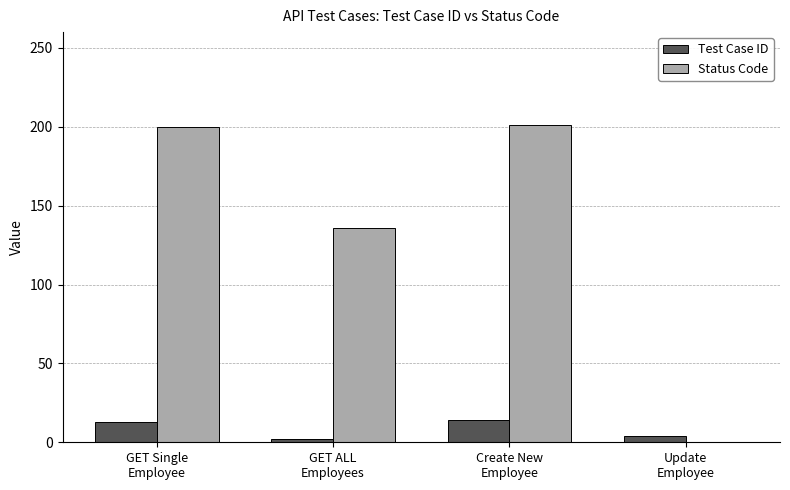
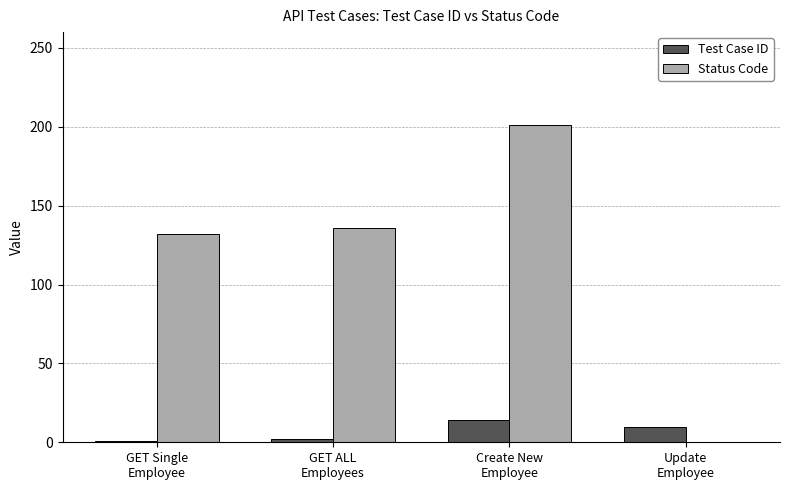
Test Case ID, GET Single Employee: 13 -> 1
Status Code, GET Single Employee: 200 -> 132
Test Case ID, Update Employee: 4 -> 10
